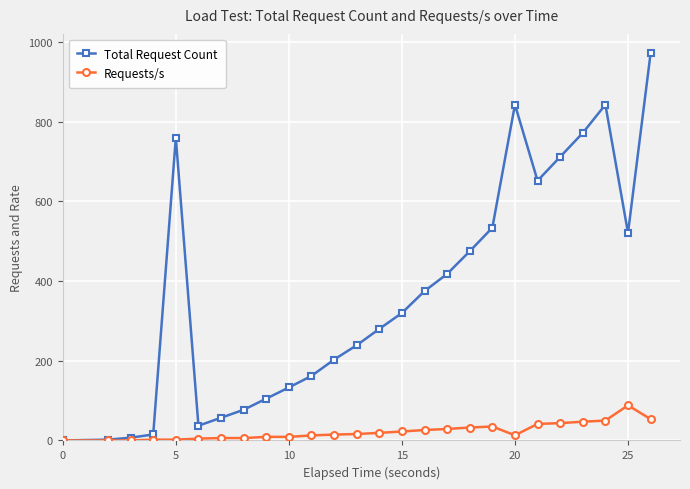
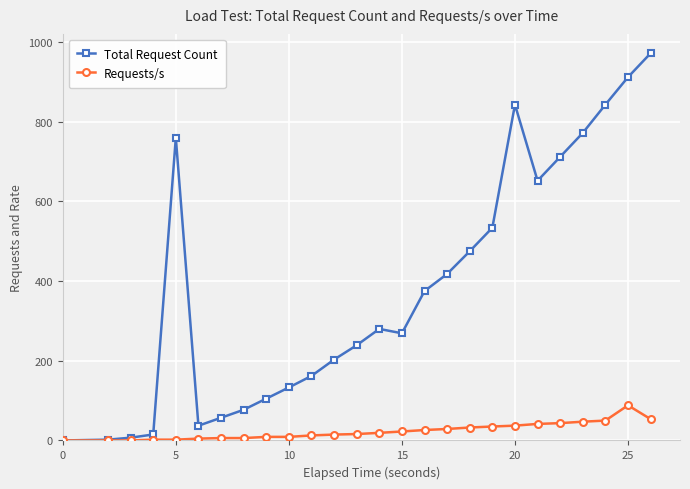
Total Request Count, 15: 320 -> 270
Requests/s, 20: 10 -> 40
Total Request Count, 25: 520 -> 910
